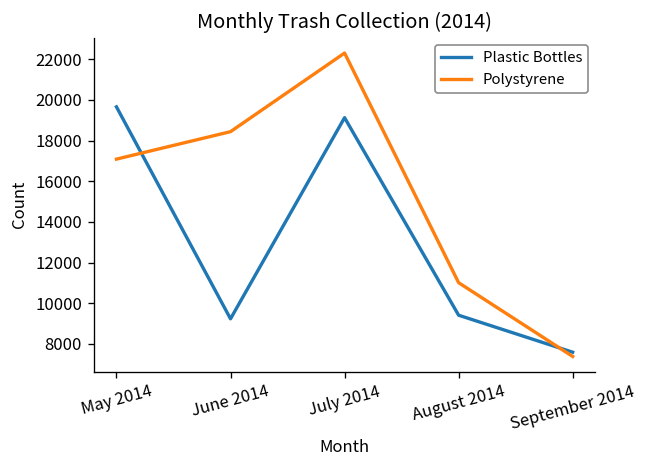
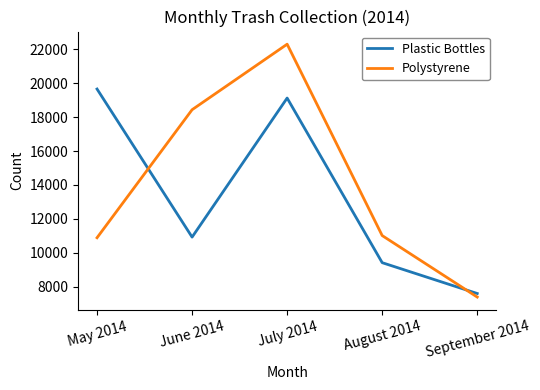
Polystyrene, May 2014: 17100 -> 10900
Plastic Bottles, June 2014: 9200 -> 10900
